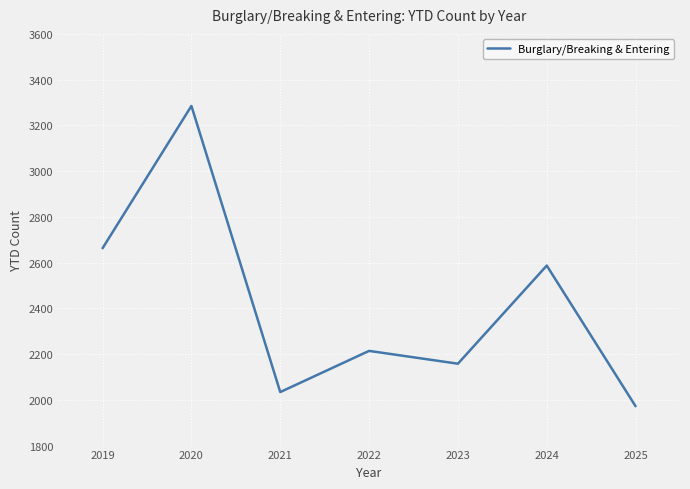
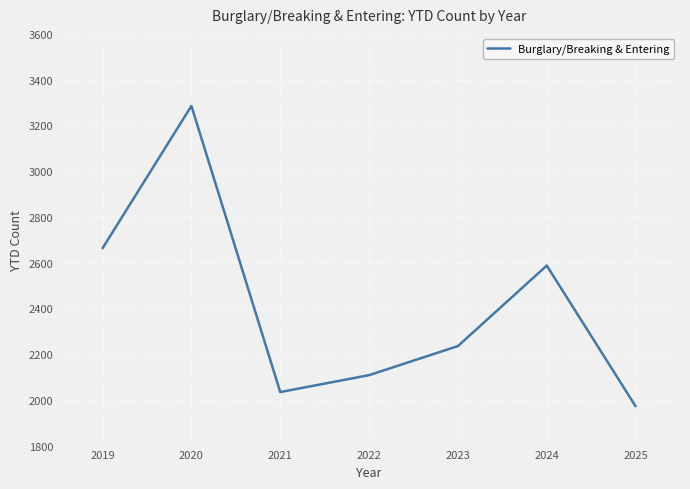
2022: 2210 -> 2110
2023: 2160 -> 2240
